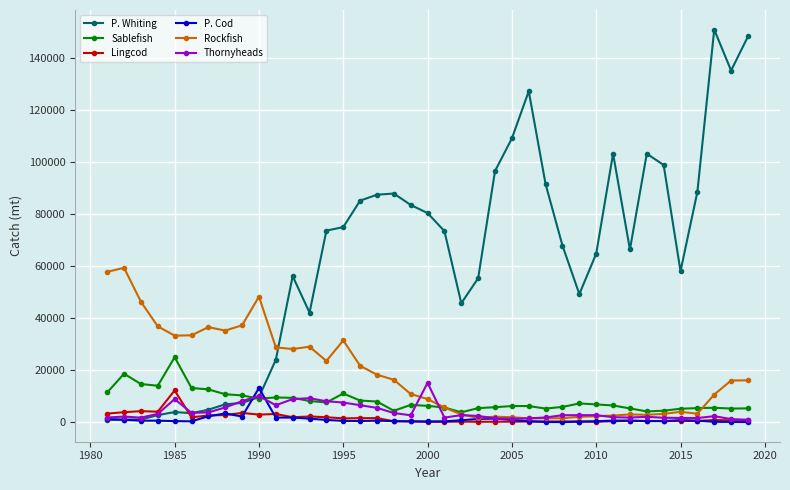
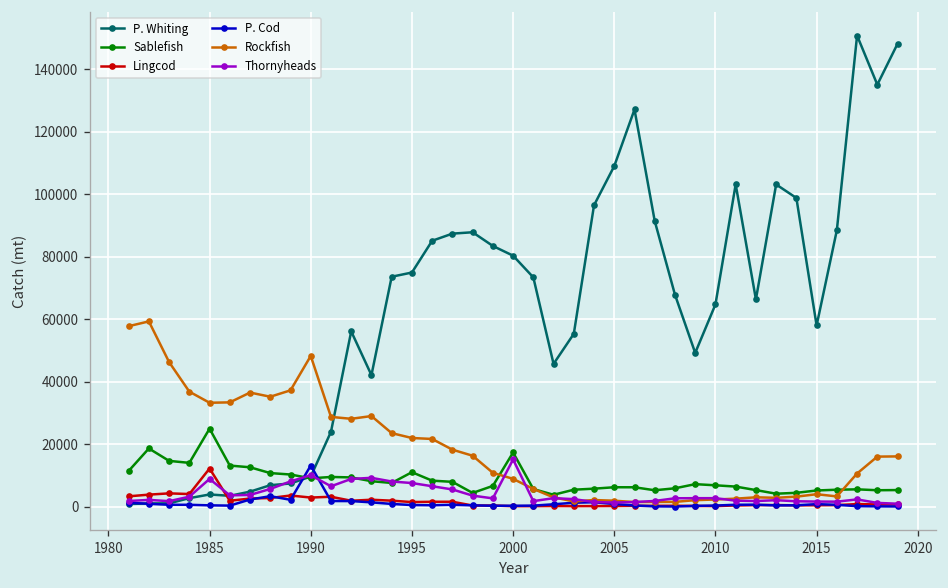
Rockfish, 1995: 31000 -> 22000
Sablefish, 2000: 6000 -> 17000
